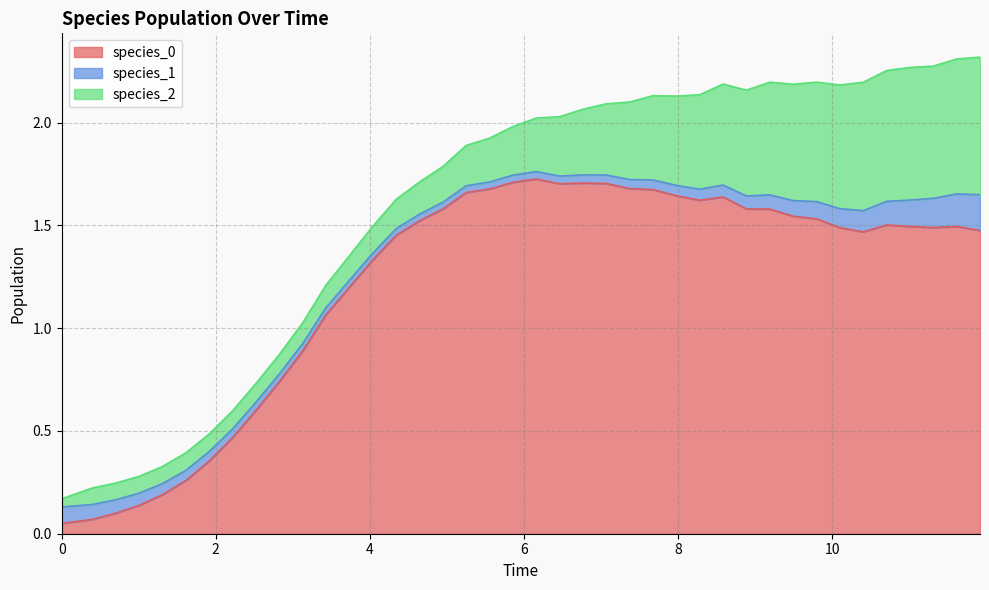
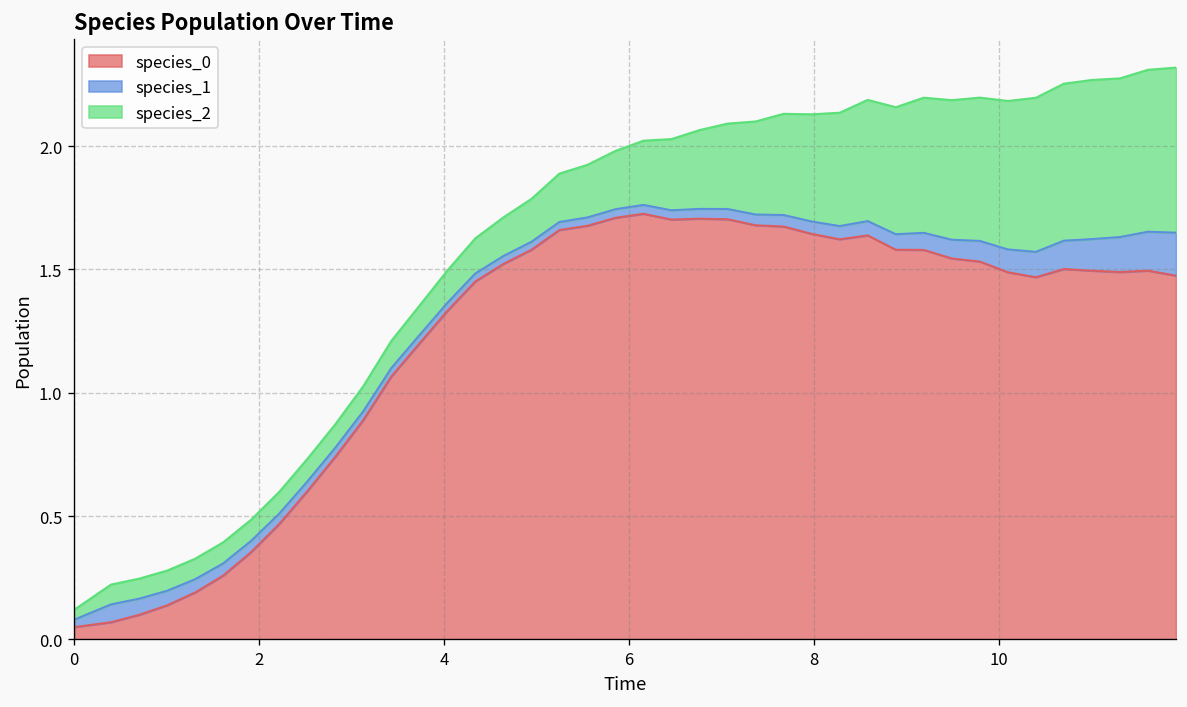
species_1, 0: 0.08 -> 0.03
